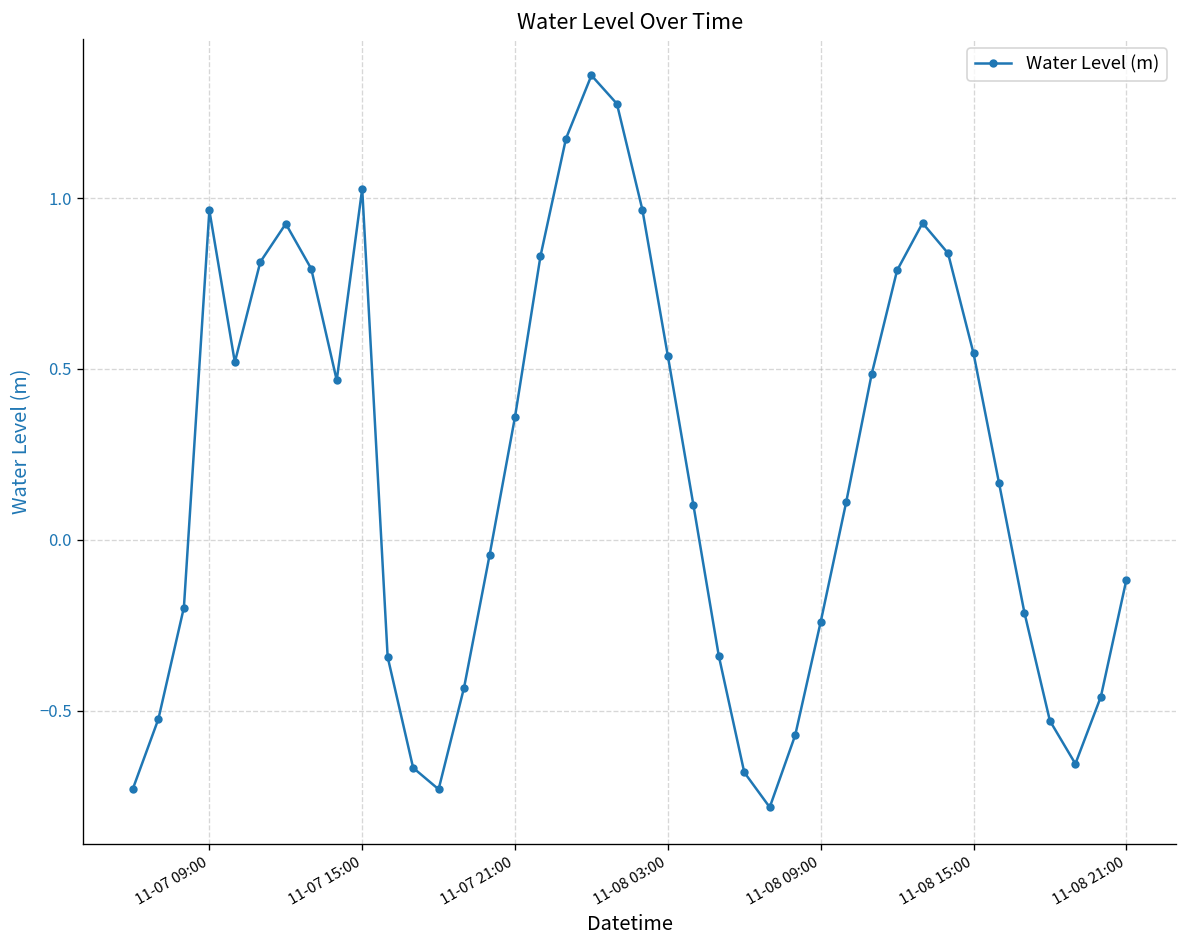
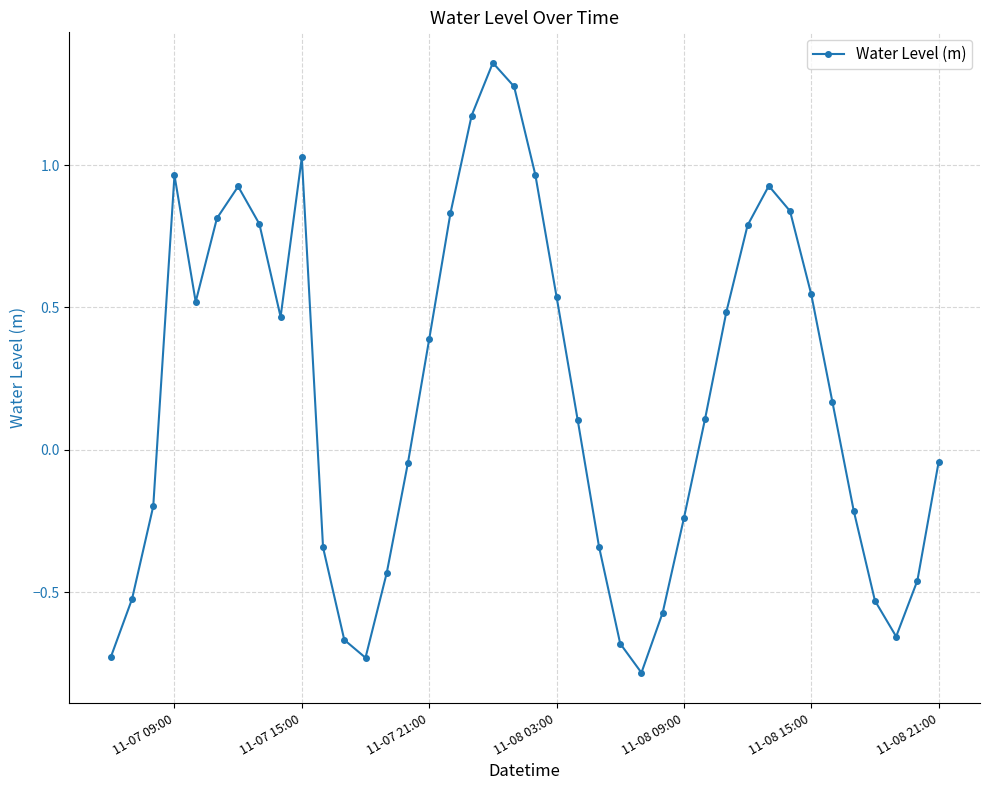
11-07 21:00: 0.36 -> 0.39
11-08 21:00: -0.12 -> -0.04
